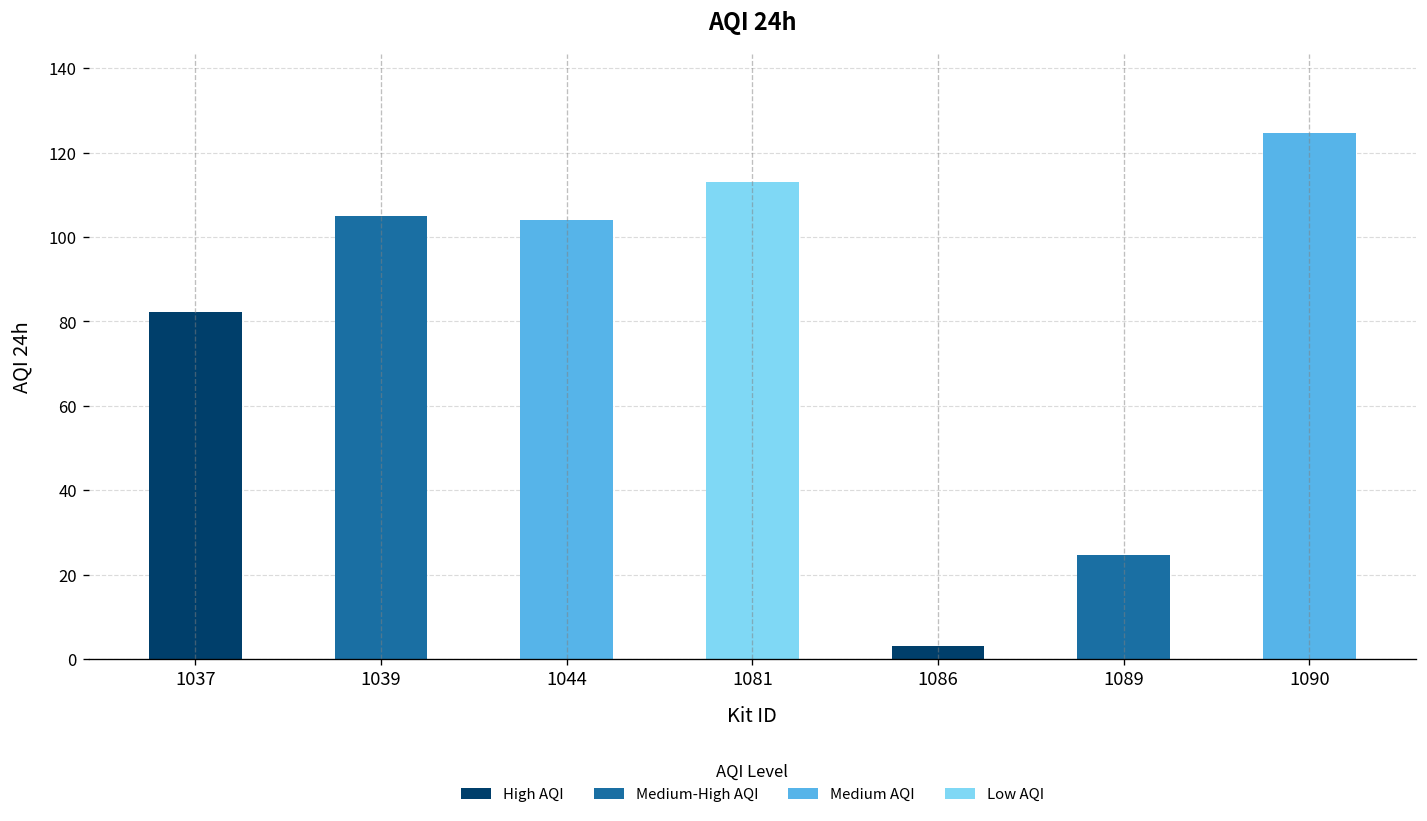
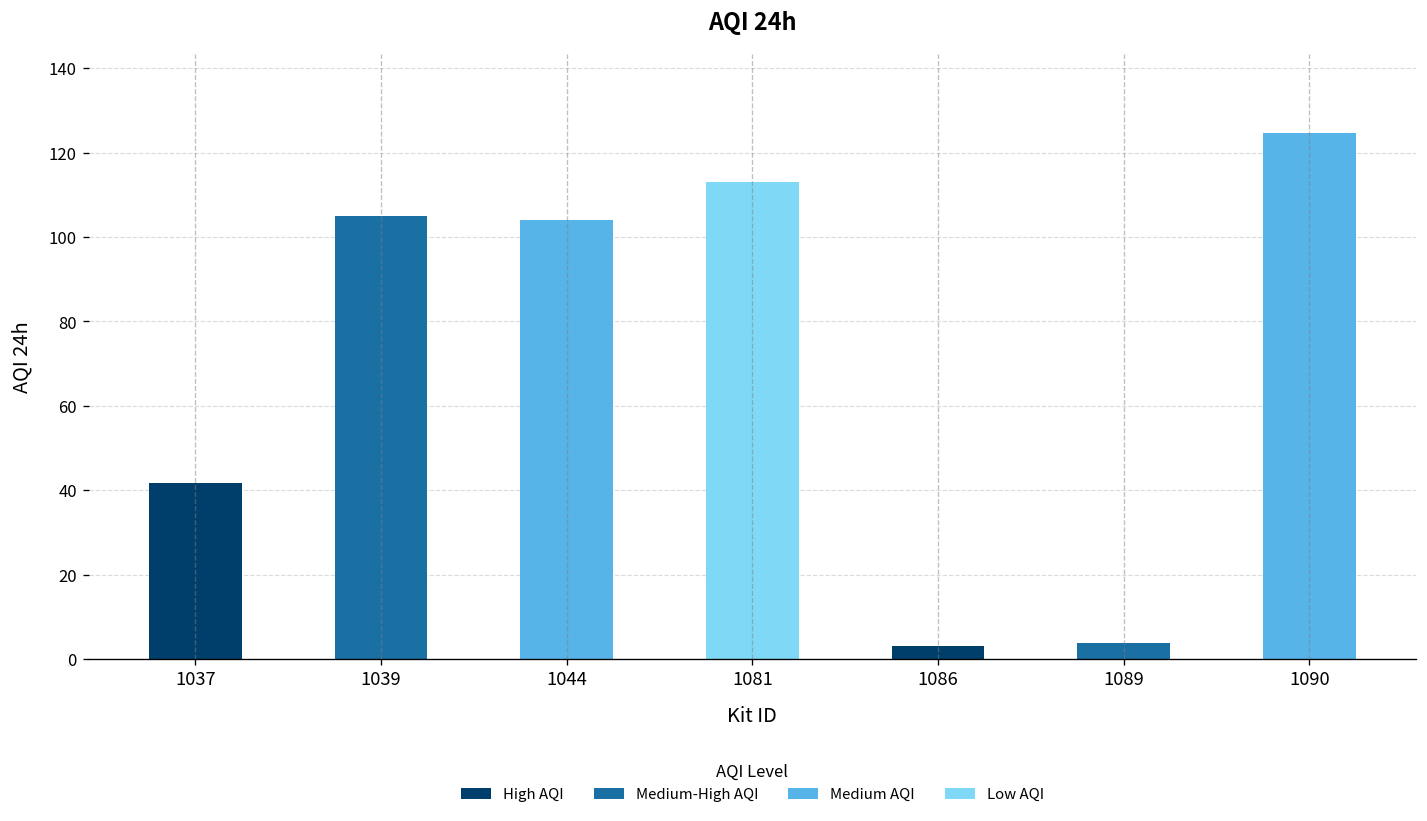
1037: 82 -> 42
1089: 25 -> 4
